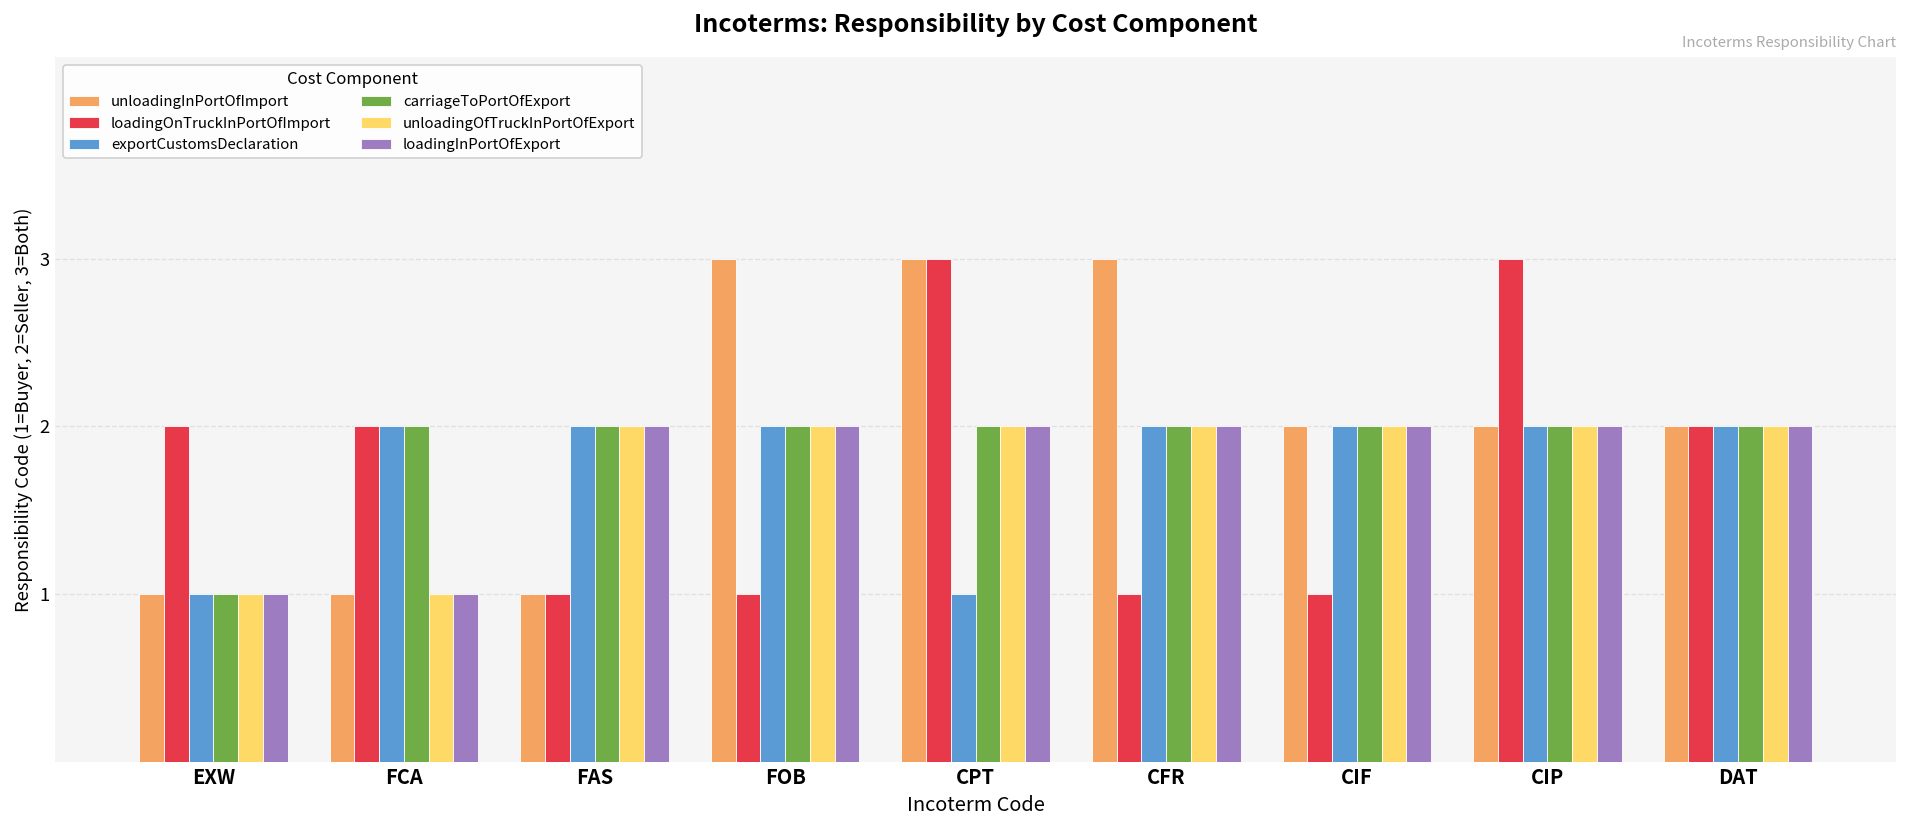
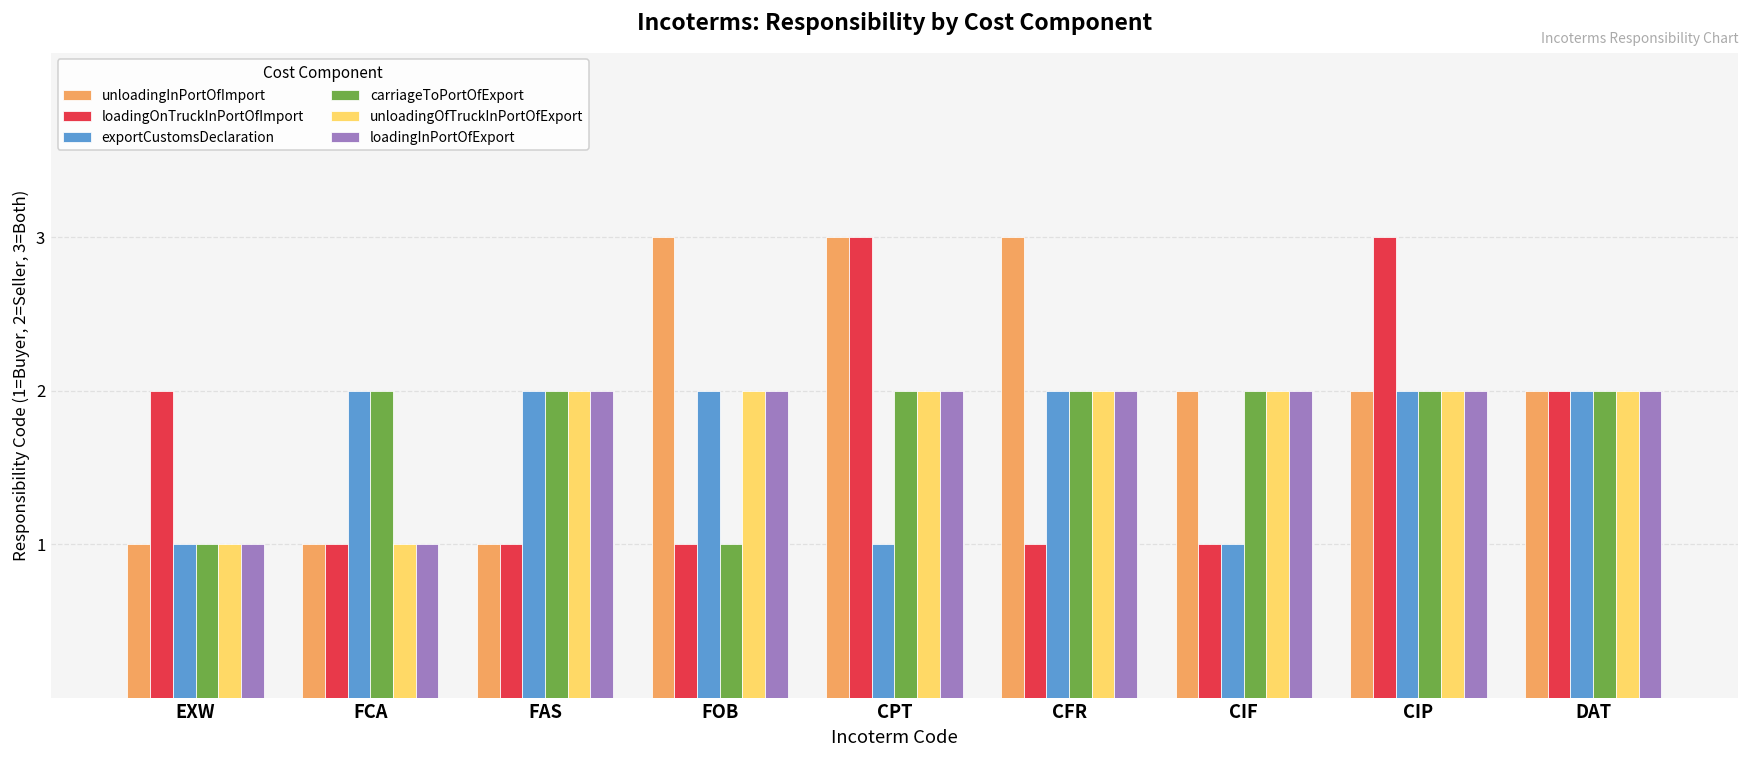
loadingOnTruckInPortOfImport, FCA: 2 -> 1
carriageToPortOfExport, FOB: 2 -> 1
exportCustomsDeclaration, CIF: 2 -> 1
